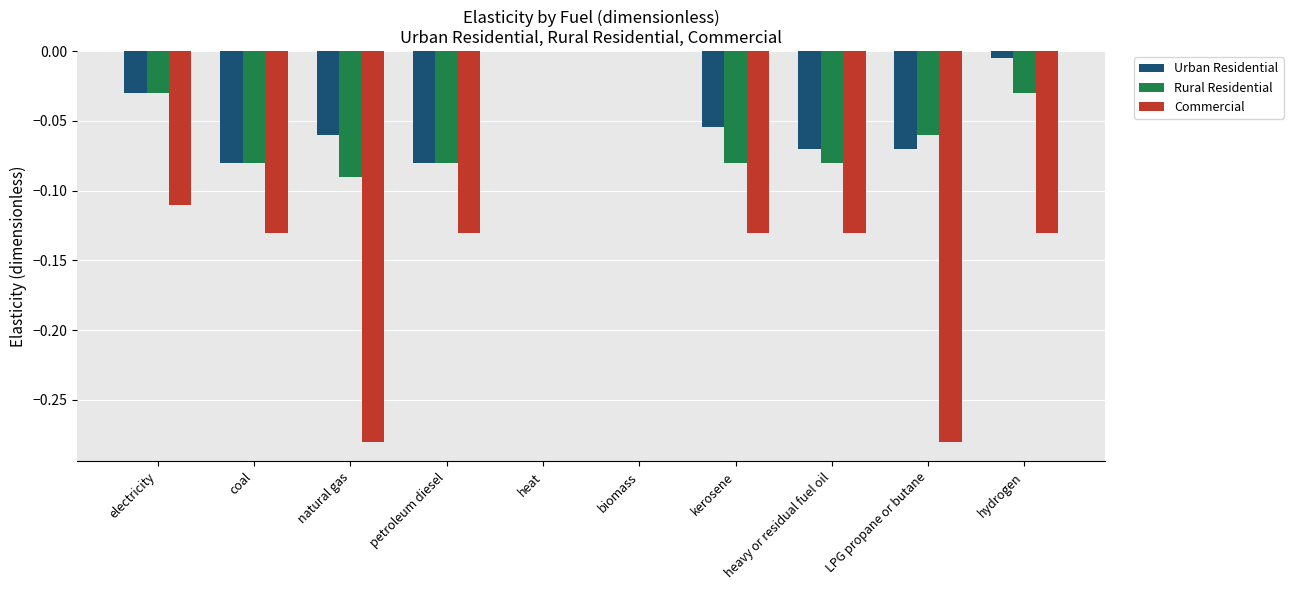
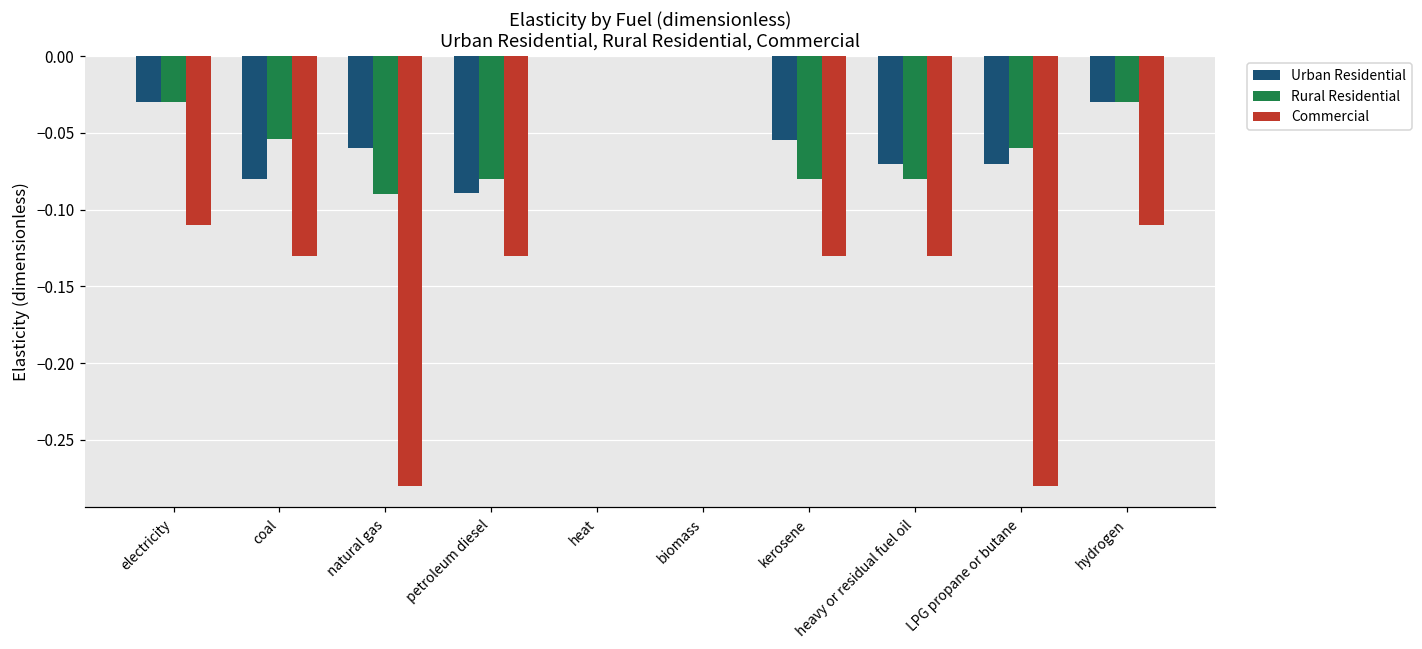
Rural Residential, coal: -0.080 -> -0.054
Urban Residential, petroleum diesel: -0.080 -> -0.089
Urban Residential, hydrogen: -0.005 -> -0.030
Commercial, hydrogen: -0.130 -> -0.110
